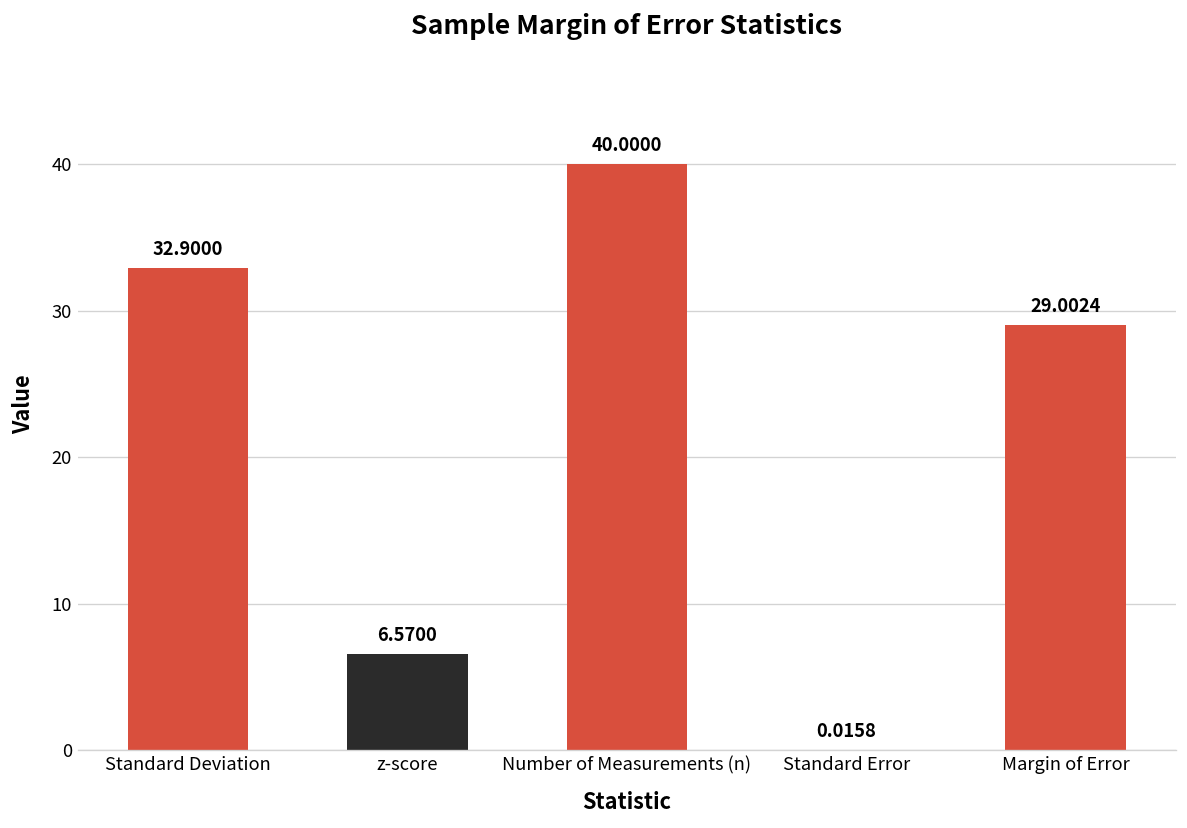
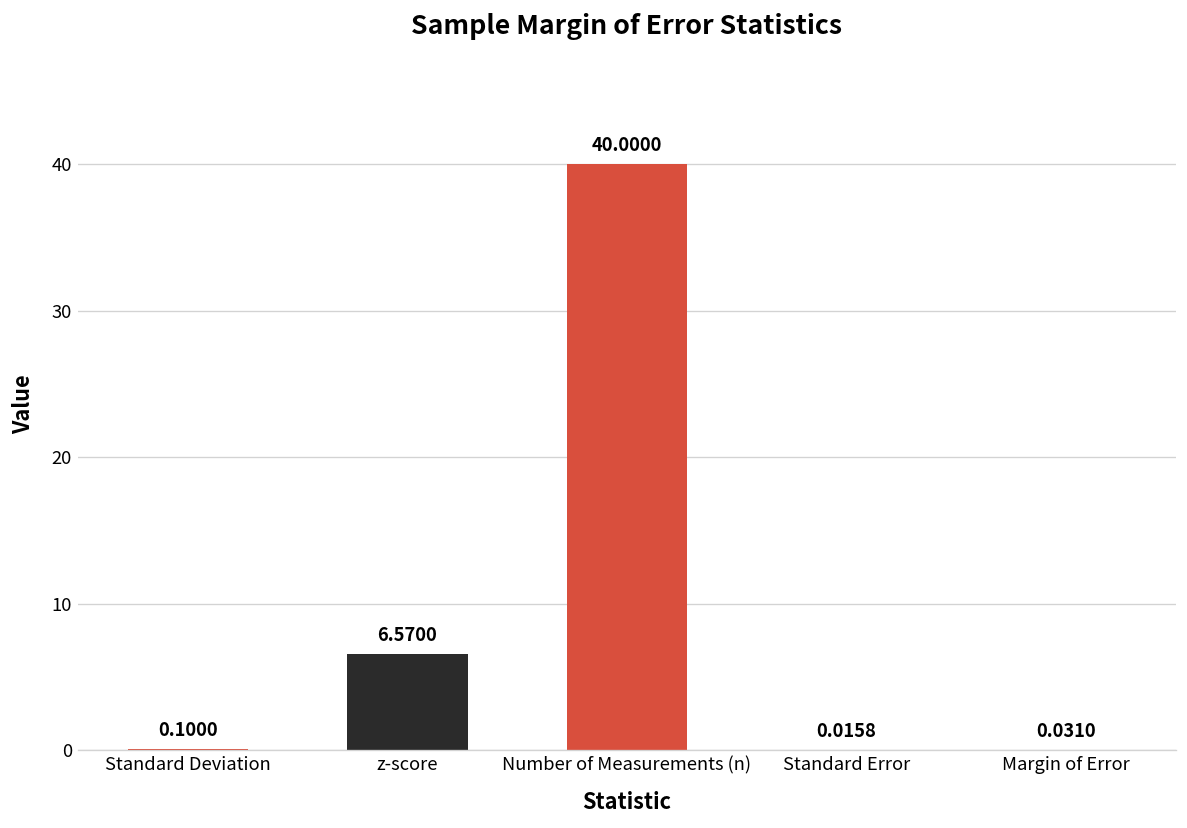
Standard Deviation: 32.9000 -> 0.1000
Margin of Error: 29.0024 -> 0.0310
